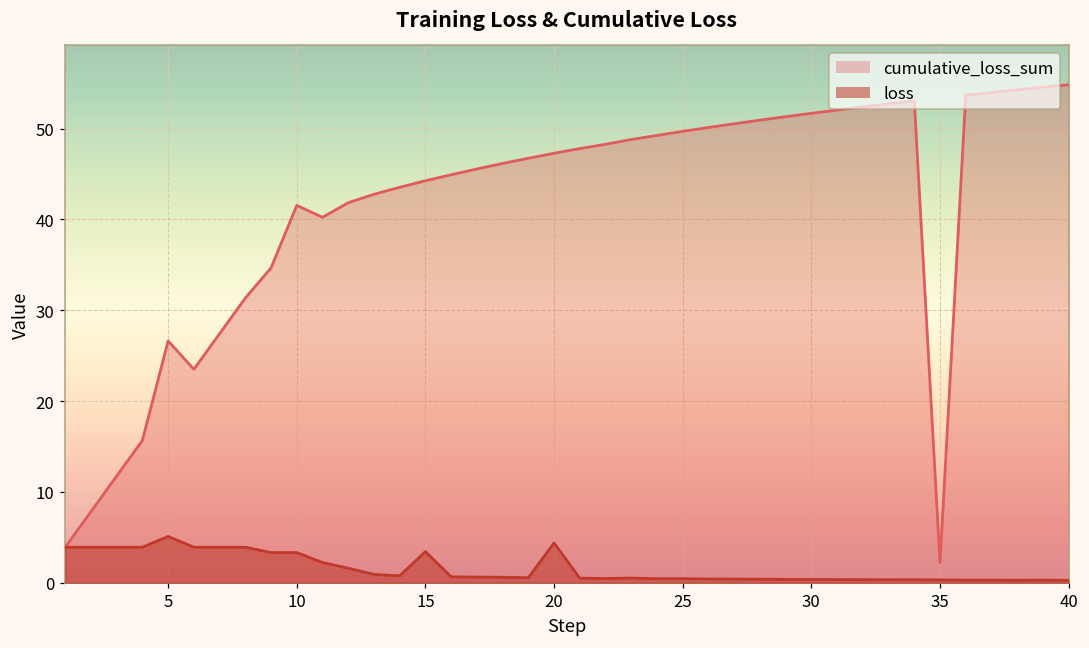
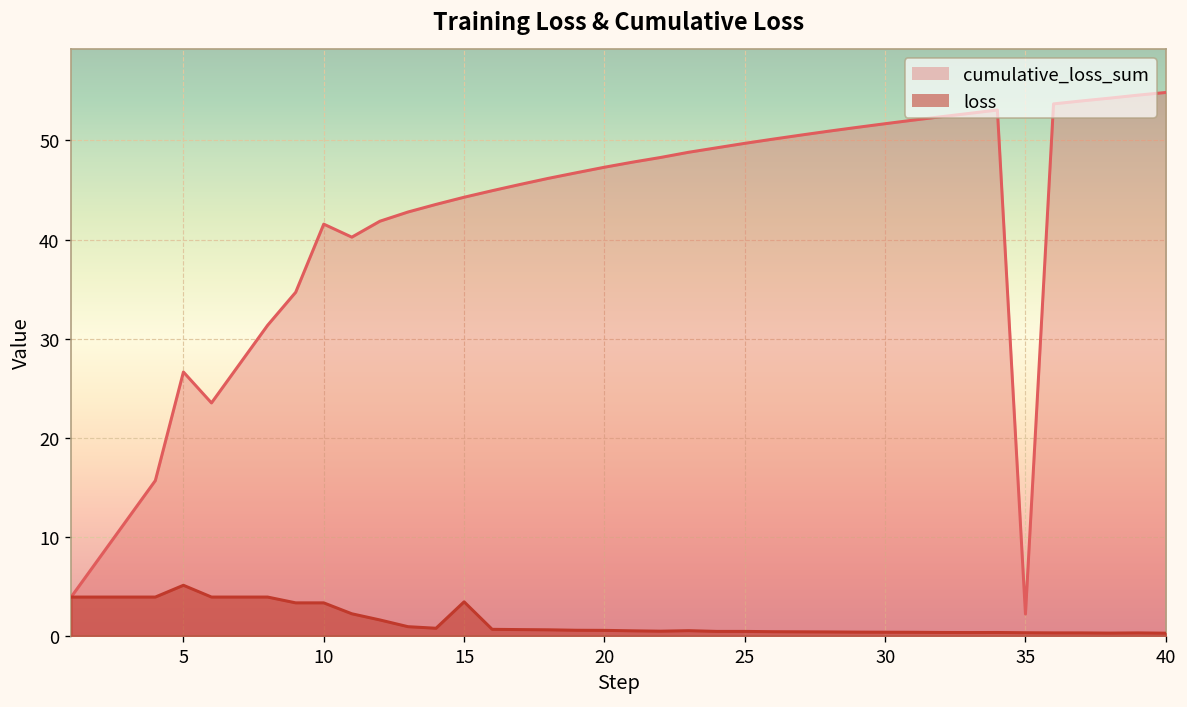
loss, 20: 4 -> 1
